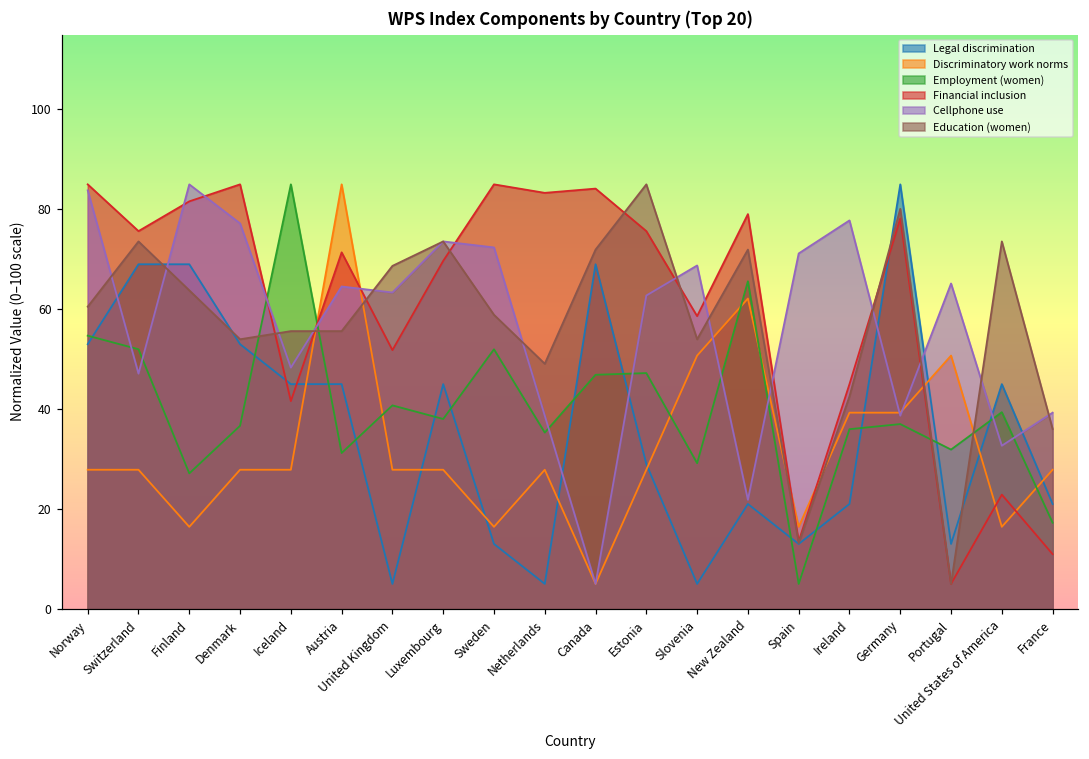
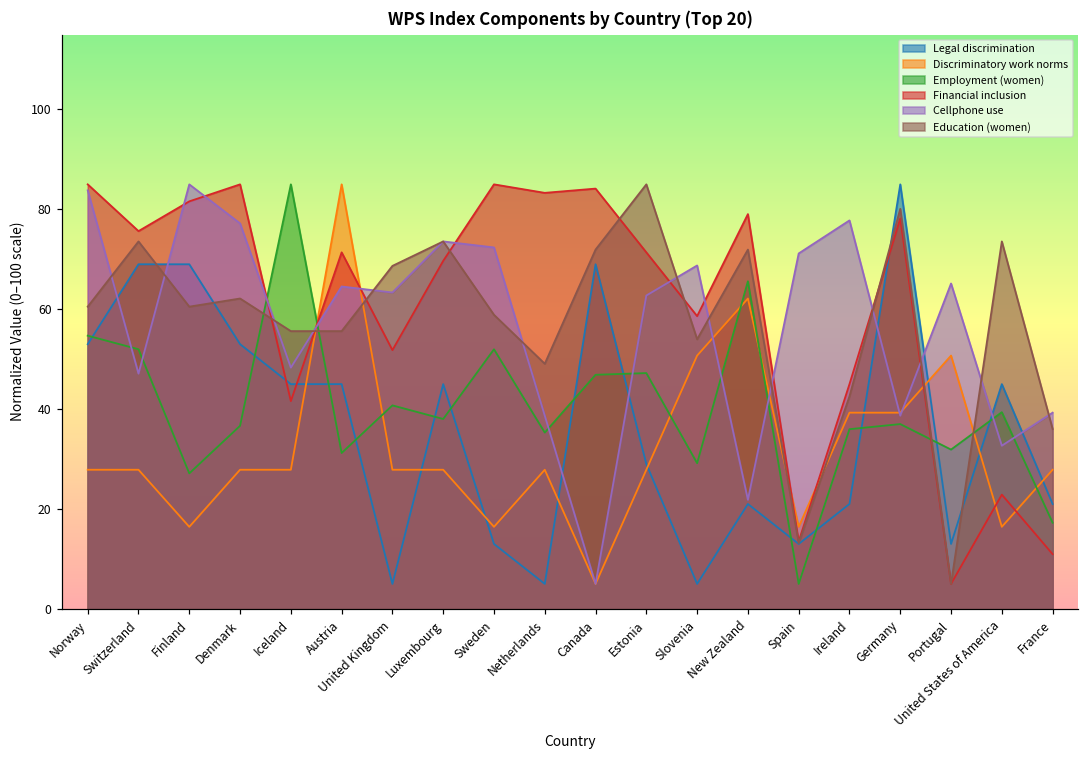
Education (women), Finland: 64 -> 61
Education (women), Denmark: 54 -> 62
Financial inclusion, Estonia: 76 -> 71
